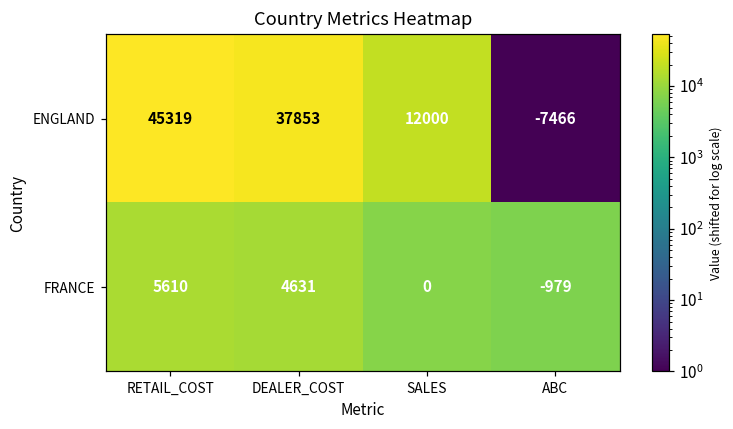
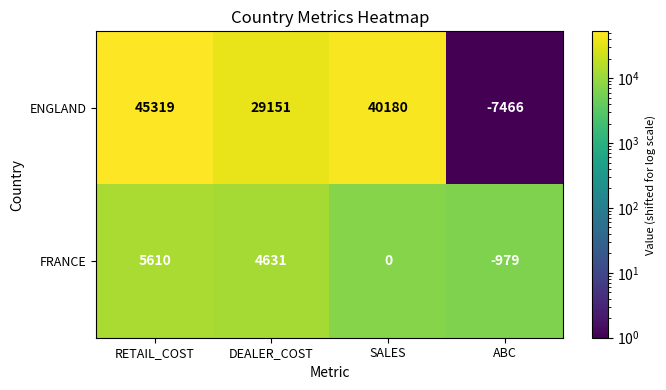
ENGLAND, DEALER_COST: 37853 -> 29151
ENGLAND, SALES: 12000 -> 40180
